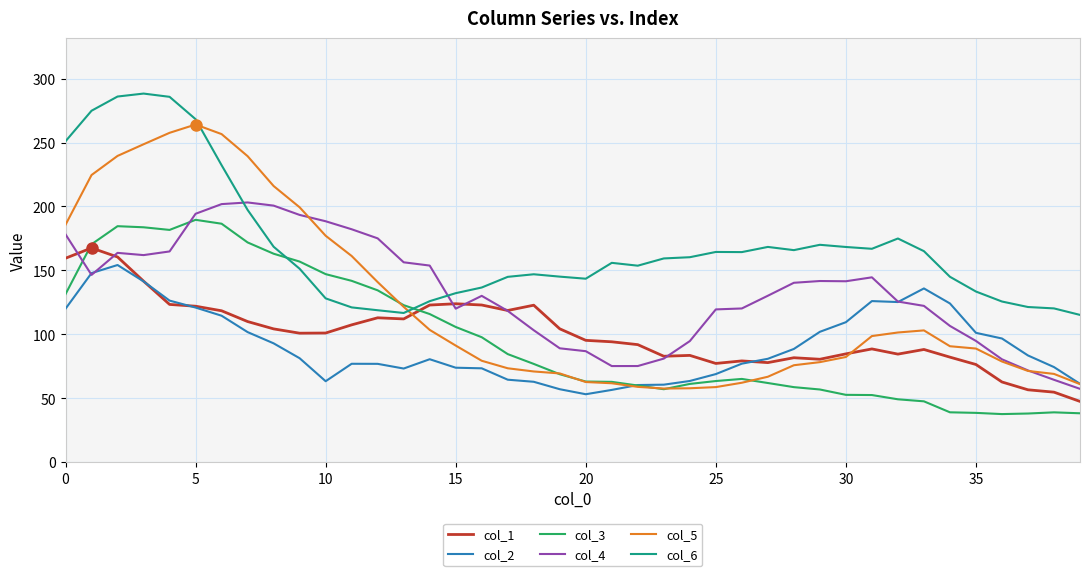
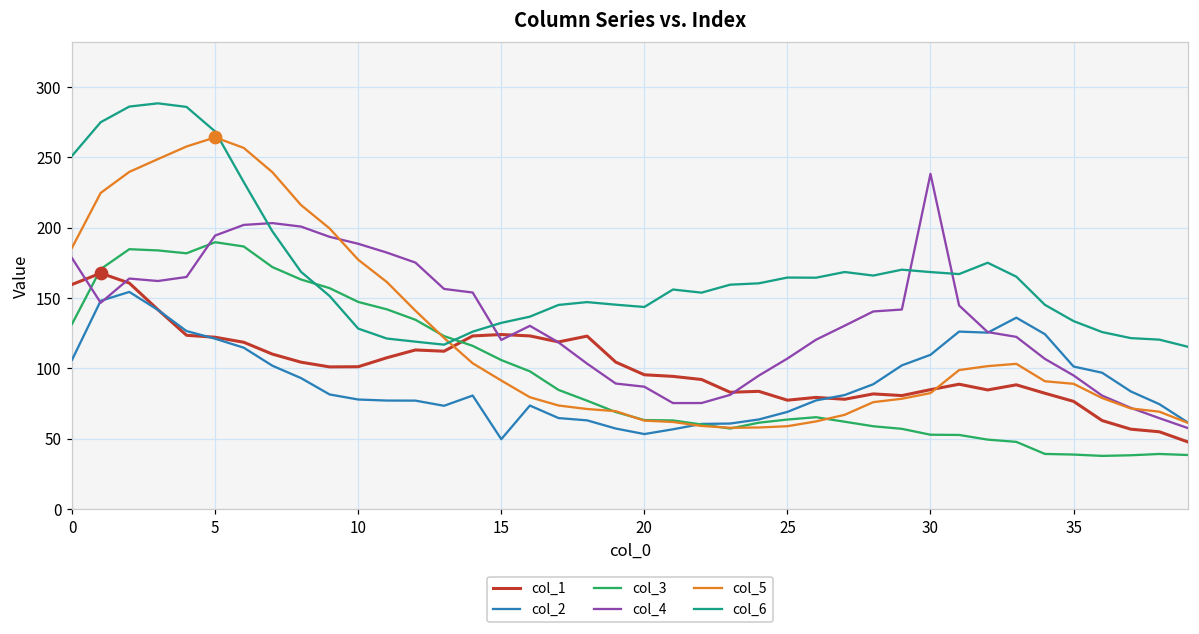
col_2, 0: 120 -> 106
col_2, 10: 63 -> 78
col_2, 15: 74 -> 50
col_4, 25: 120 -> 107
col_4, 30: 142 -> 238
